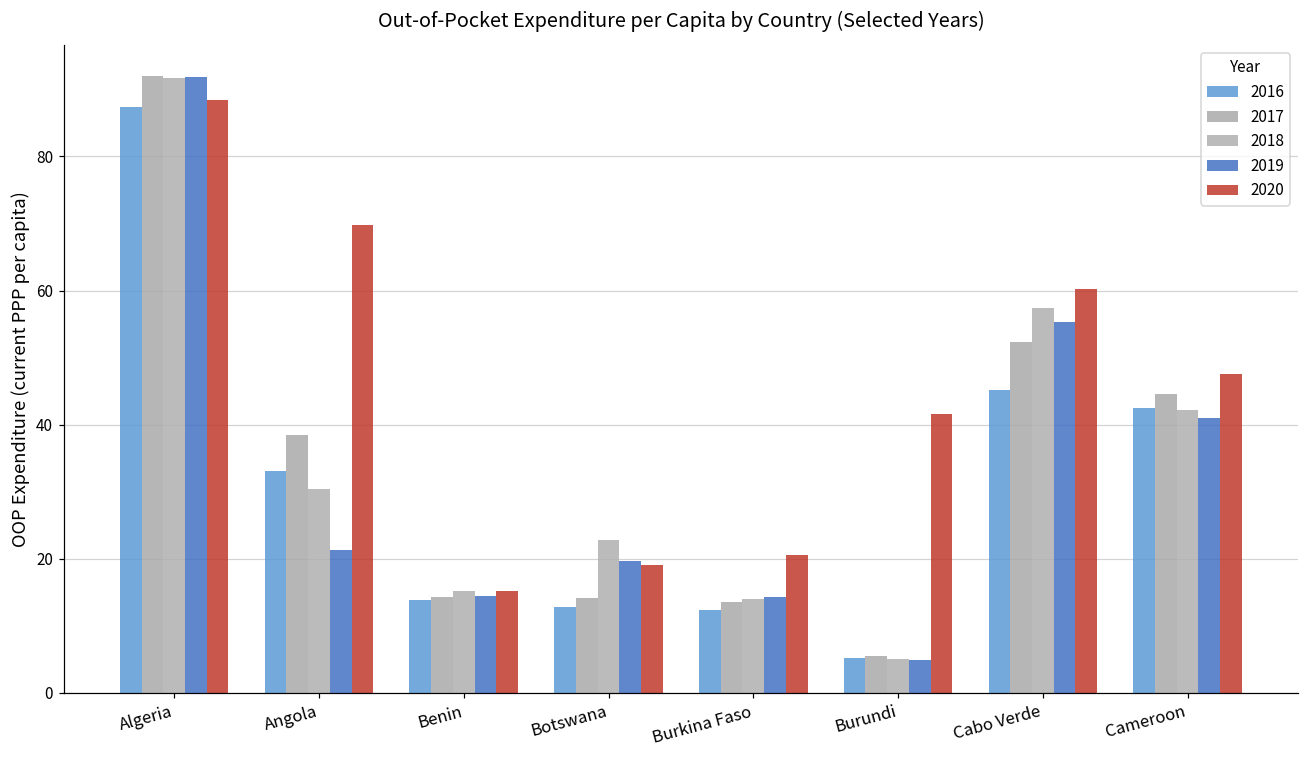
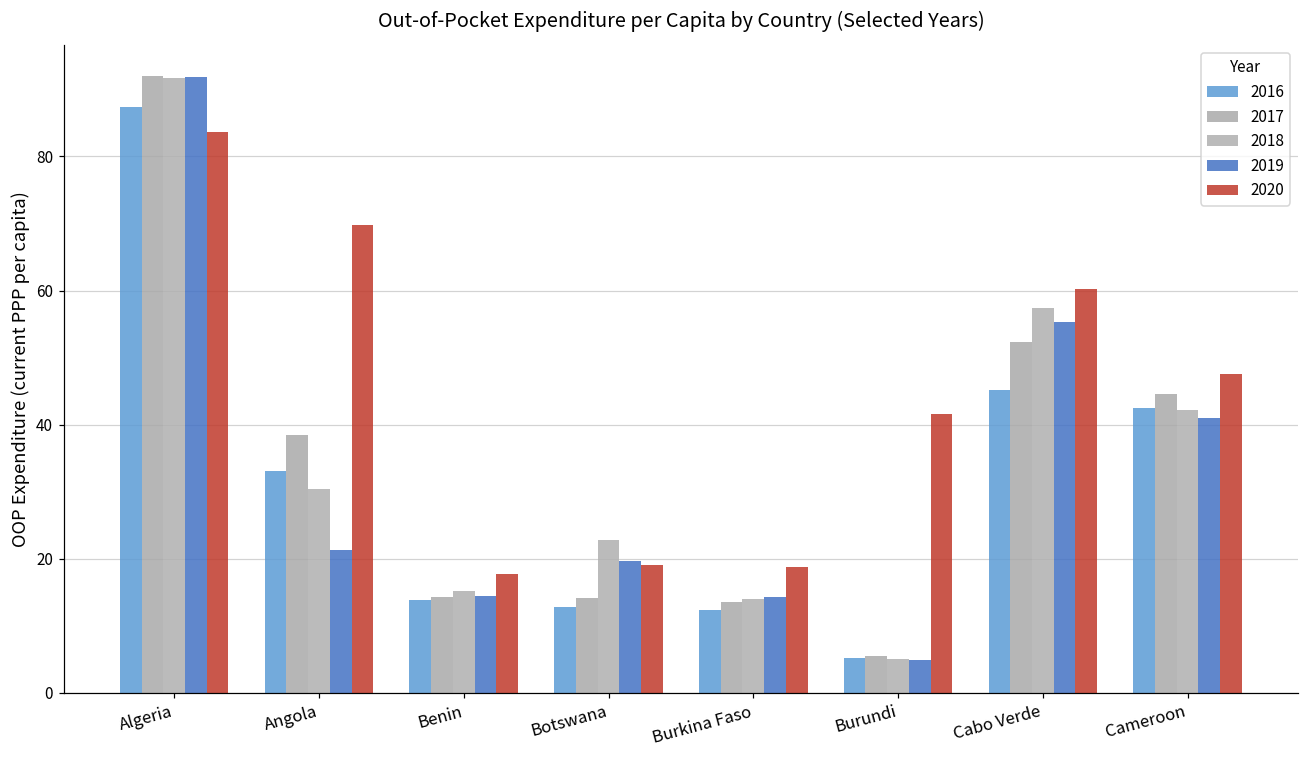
2020, Algeria: 88 -> 84
2020, Benin: 15 -> 18
2020, Burkina Faso: 21 -> 19
